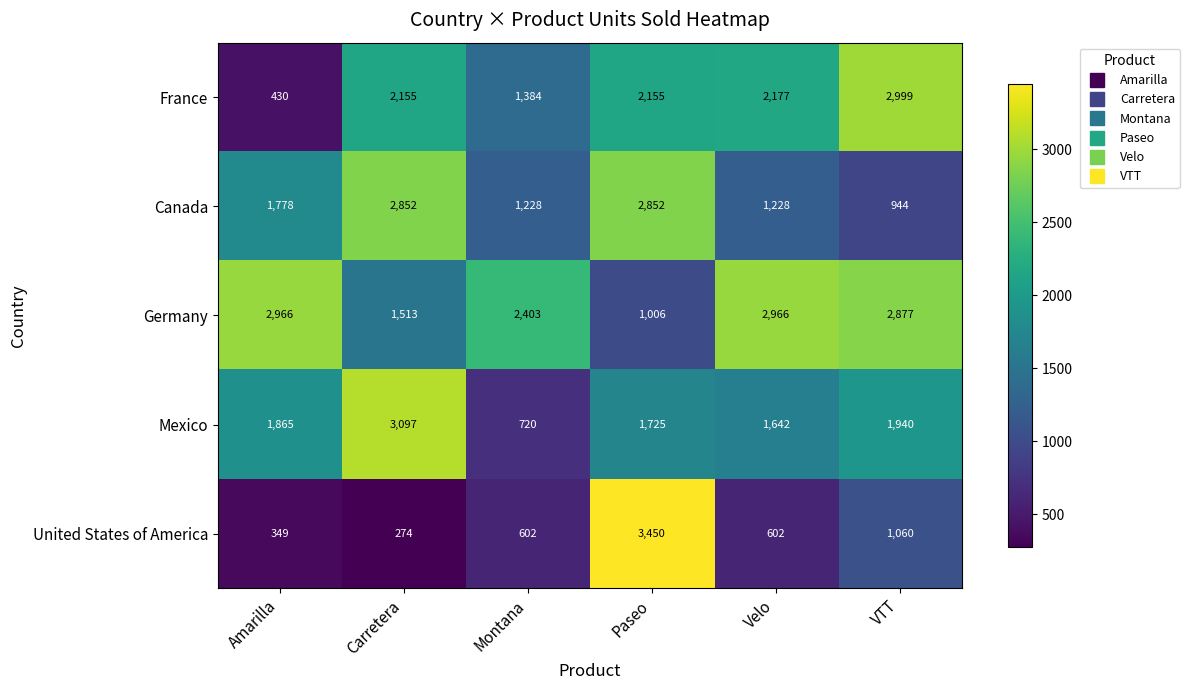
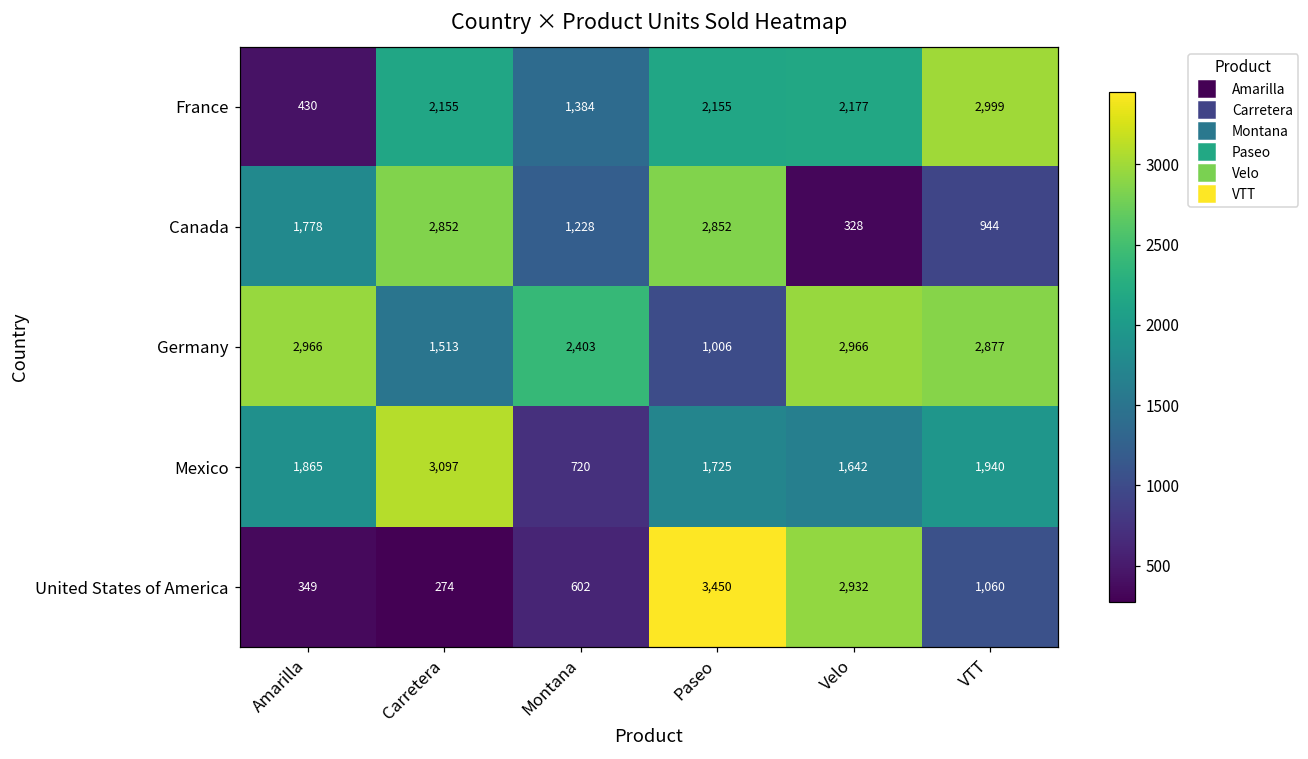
Canada, Velo: 1,228 -> 328
United States of America, Velo: 602 -> 2,932
